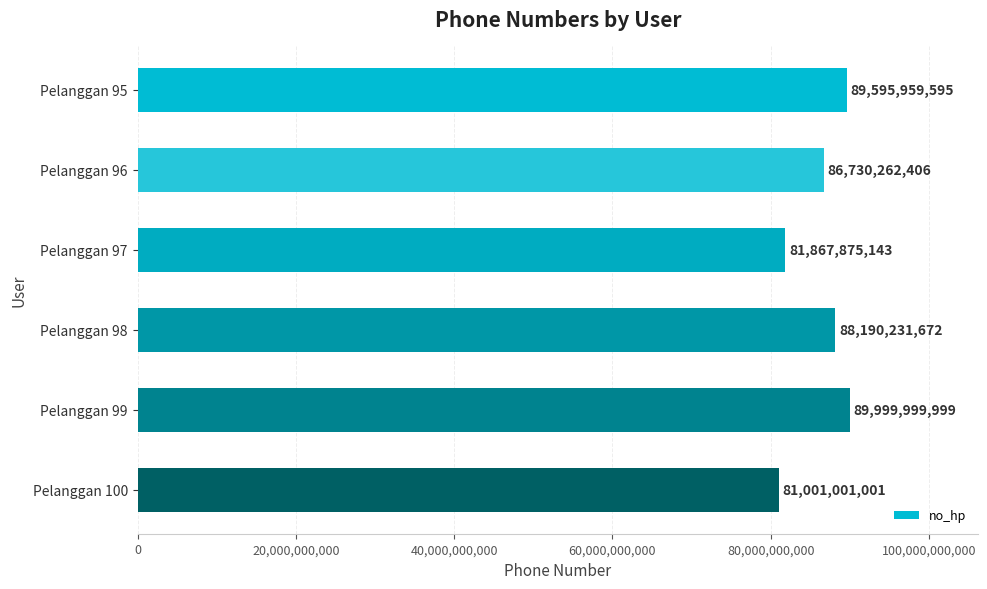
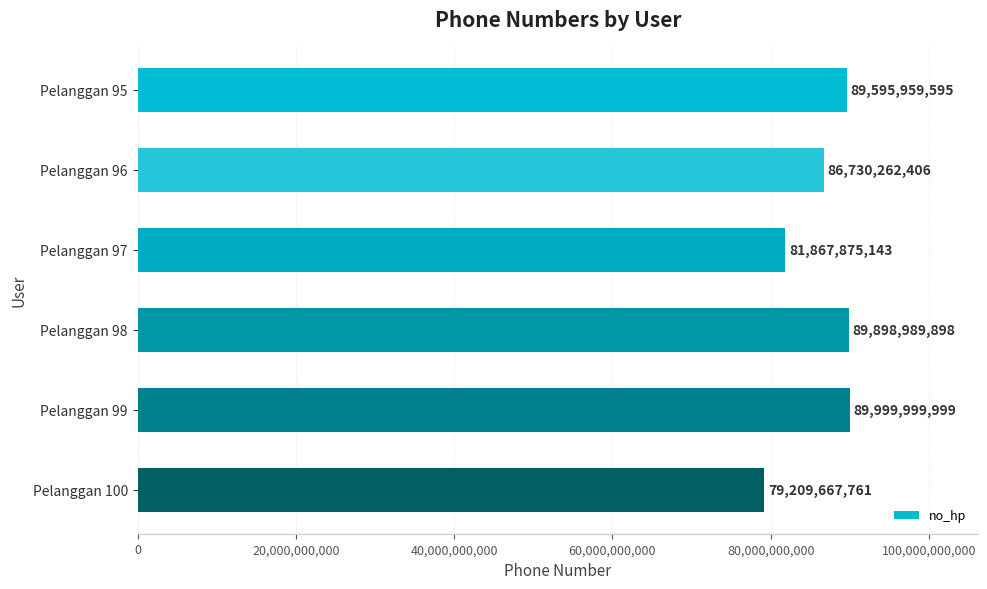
Pelanggan 98: 88,190,231,672 -> 89,898,989,898
Pelanggan 100: 81,001,001,001 -> 79,209,667,761
